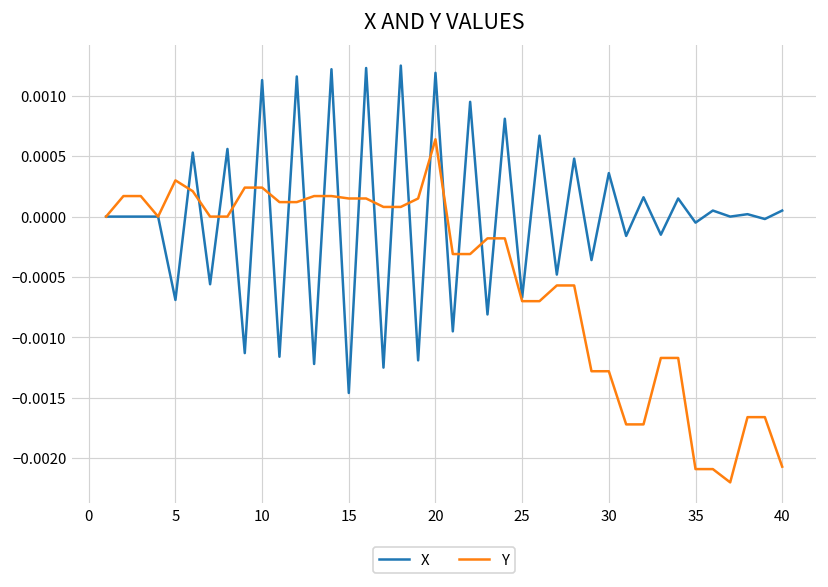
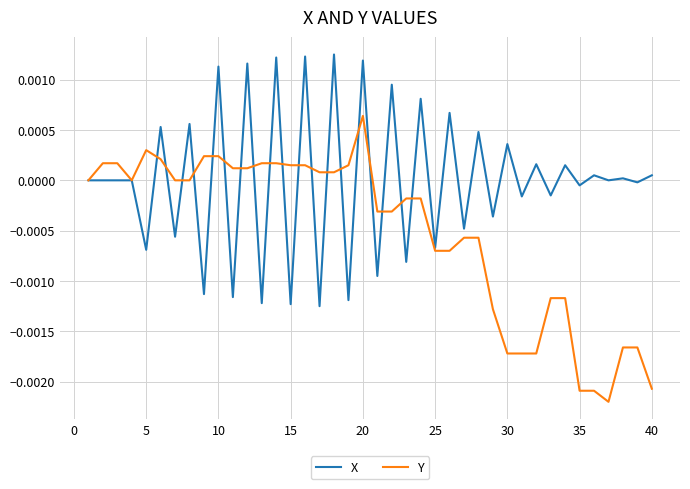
X, 15: -0.00146 -> -0.00123
Y, 30: -0.00128 -> -0.00172
